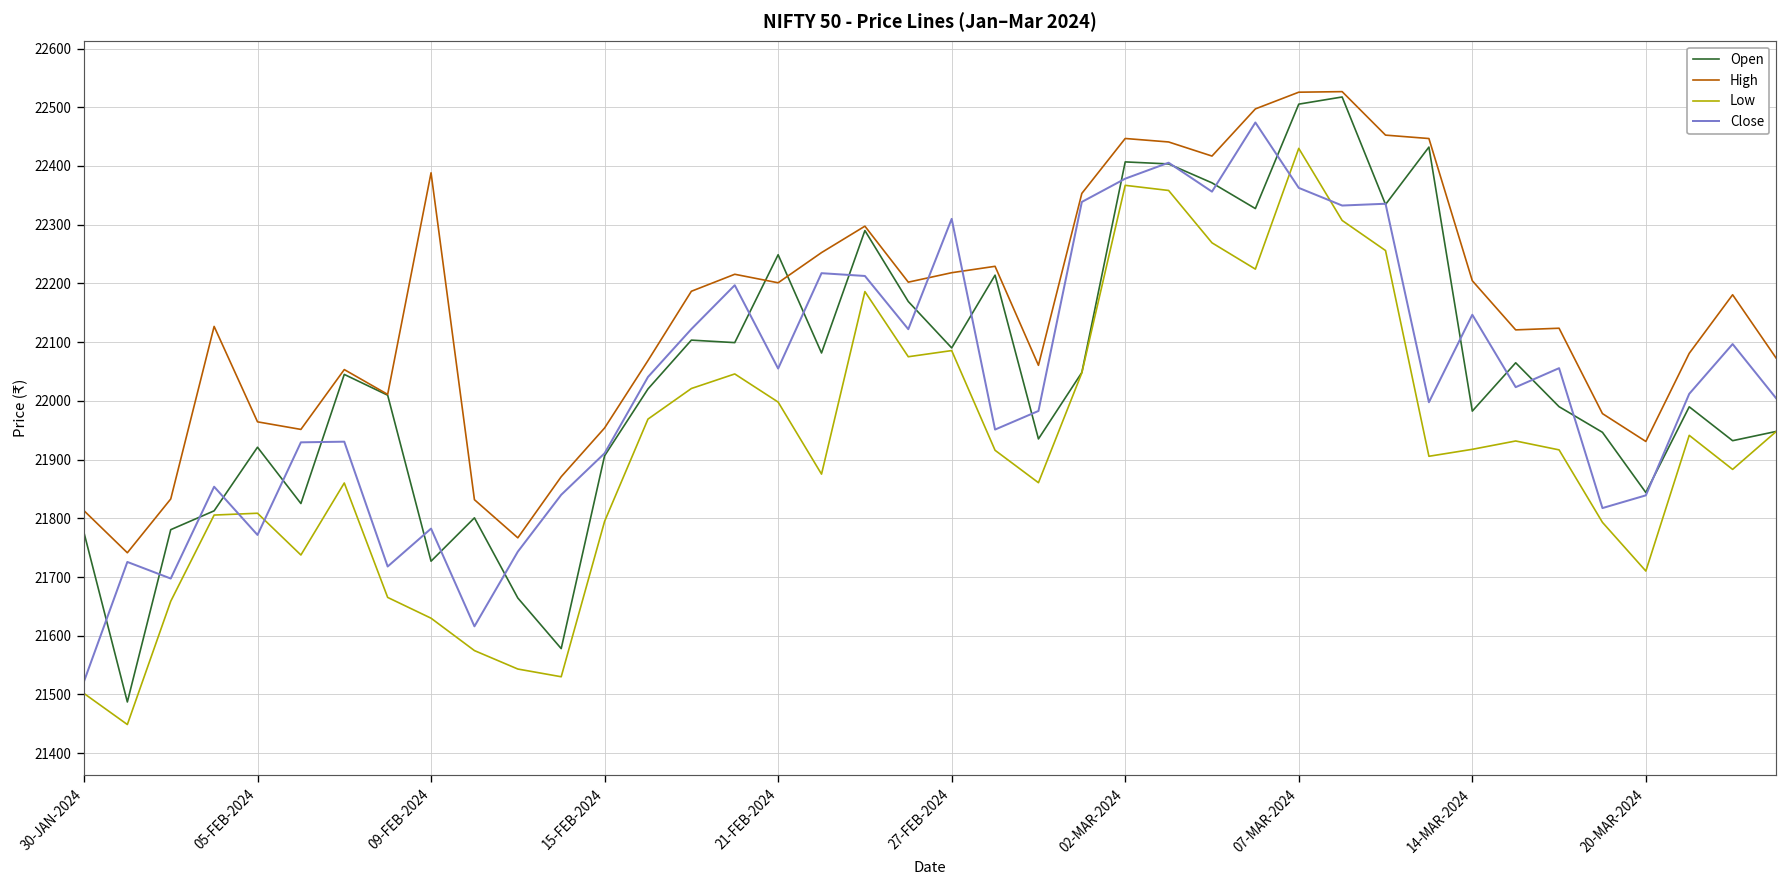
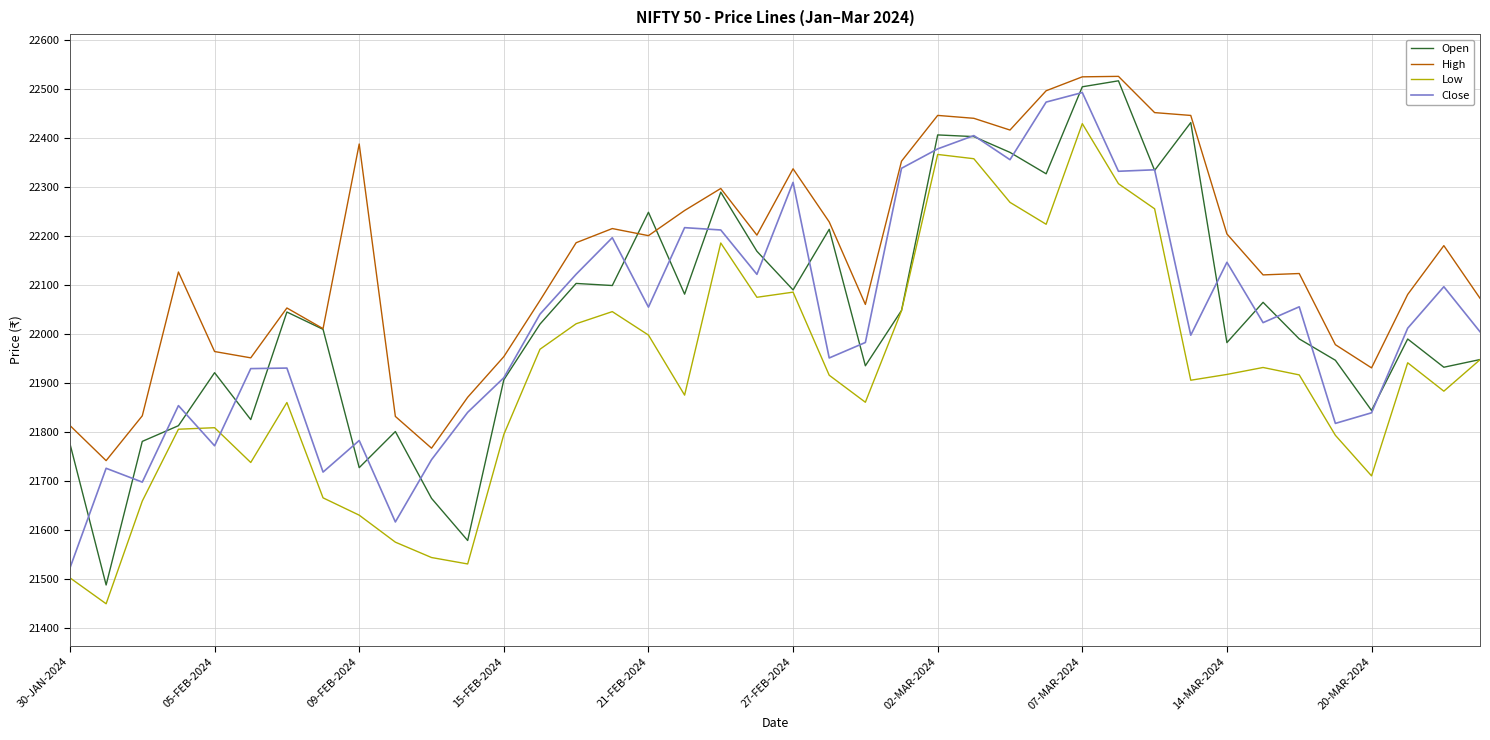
High, 27-FEB-2024: 22220 -> 22340
Close, 07-MAR-2024: 22360 -> 22490
